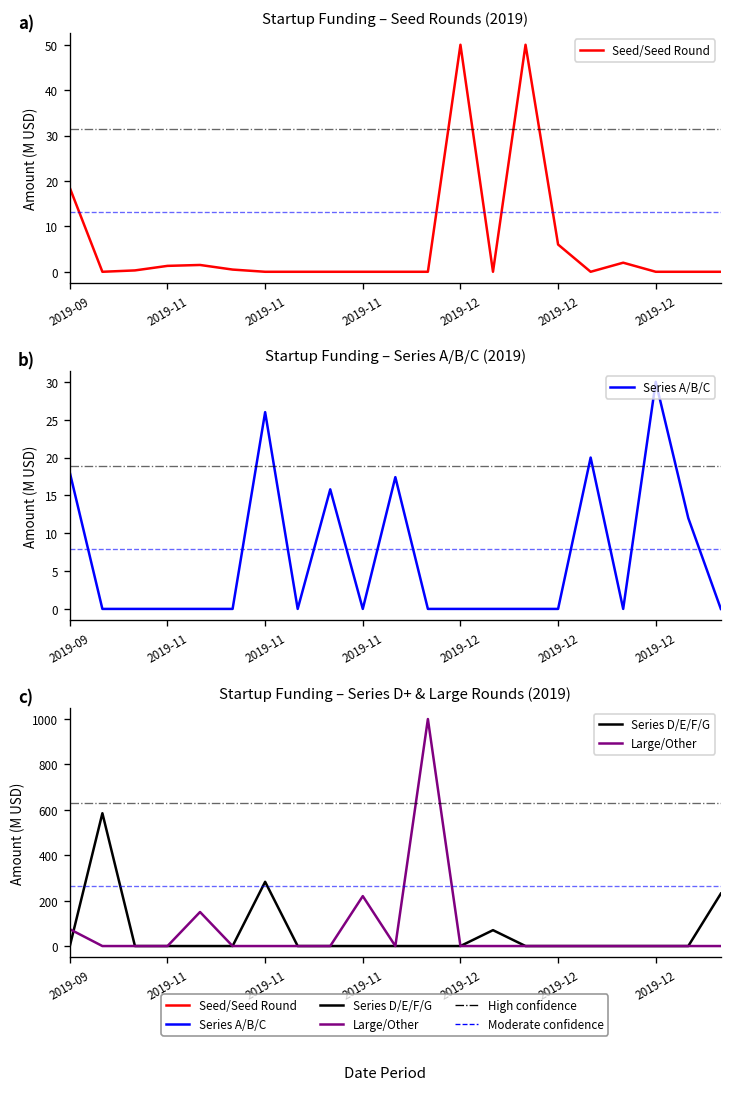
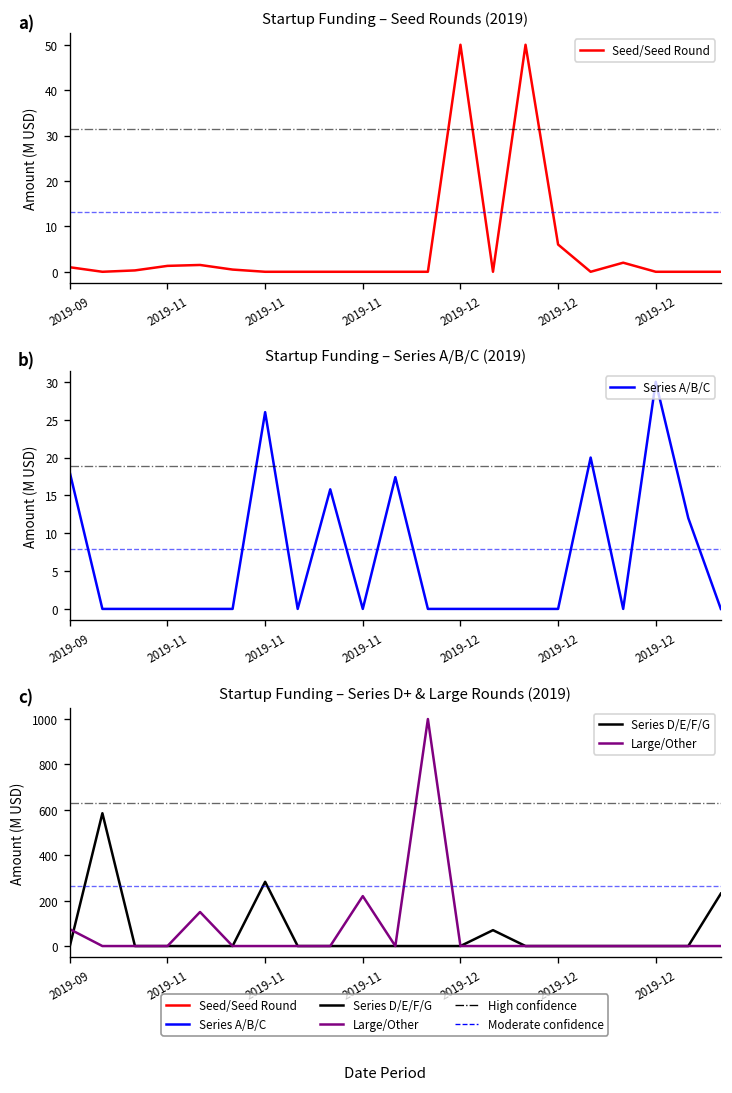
Startup Funding – Seed Rounds (2019), 2019-09: 18 -> 1
